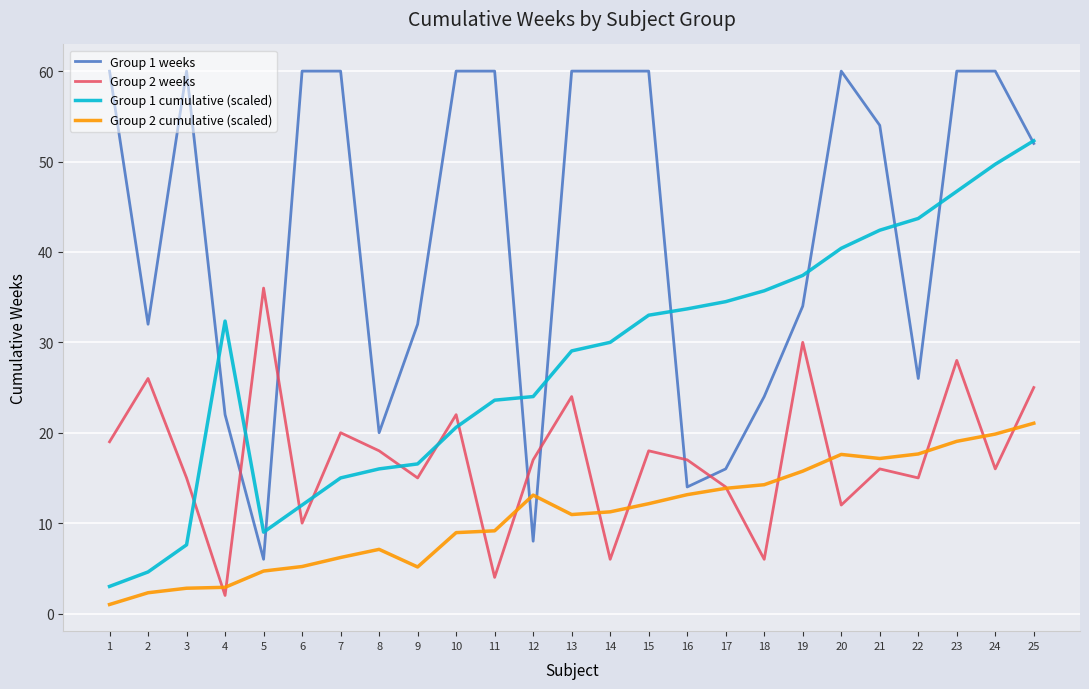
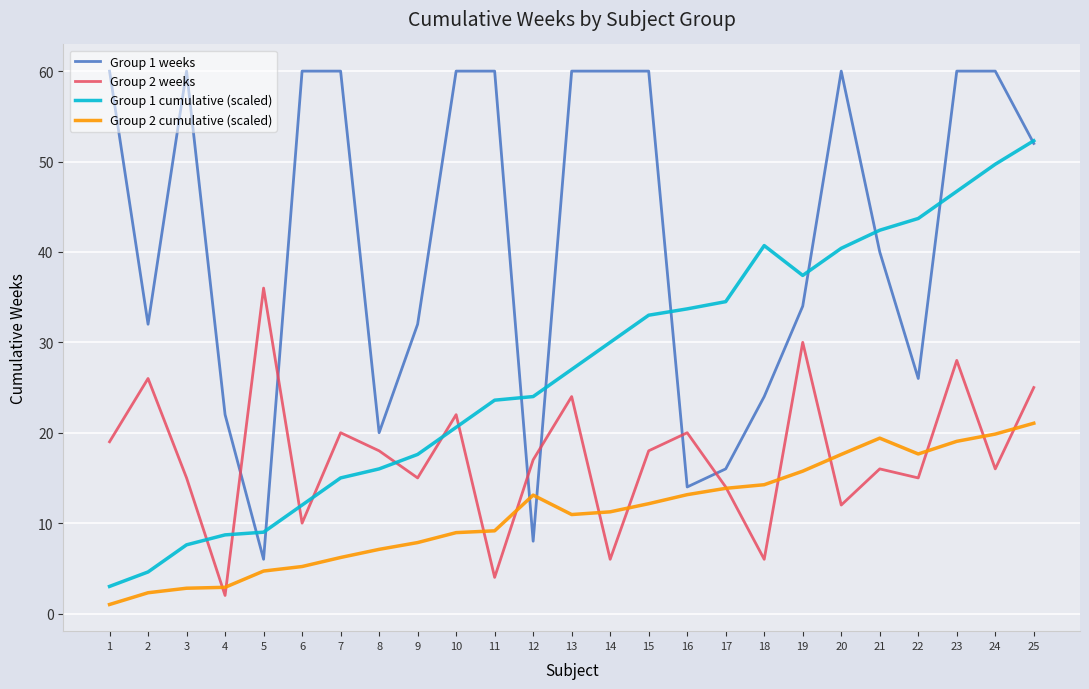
Group 1 cumulative (scaled), 4: 32 -> 9
Group 1 cumulative (scaled), 9: 17 -> 18
Group 2 cumulative (scaled), 9: 5 -> 8
Group 1 cumulative (scaled), 13: 29 -> 27
Group 2 weeks, 16: 17 -> 20
Group 1 cumulative (scaled), 18: 36 -> 41
Group 1 weeks, 21: 54 -> 40
Group 2 cumulative (scaled), 21: 17 -> 19
